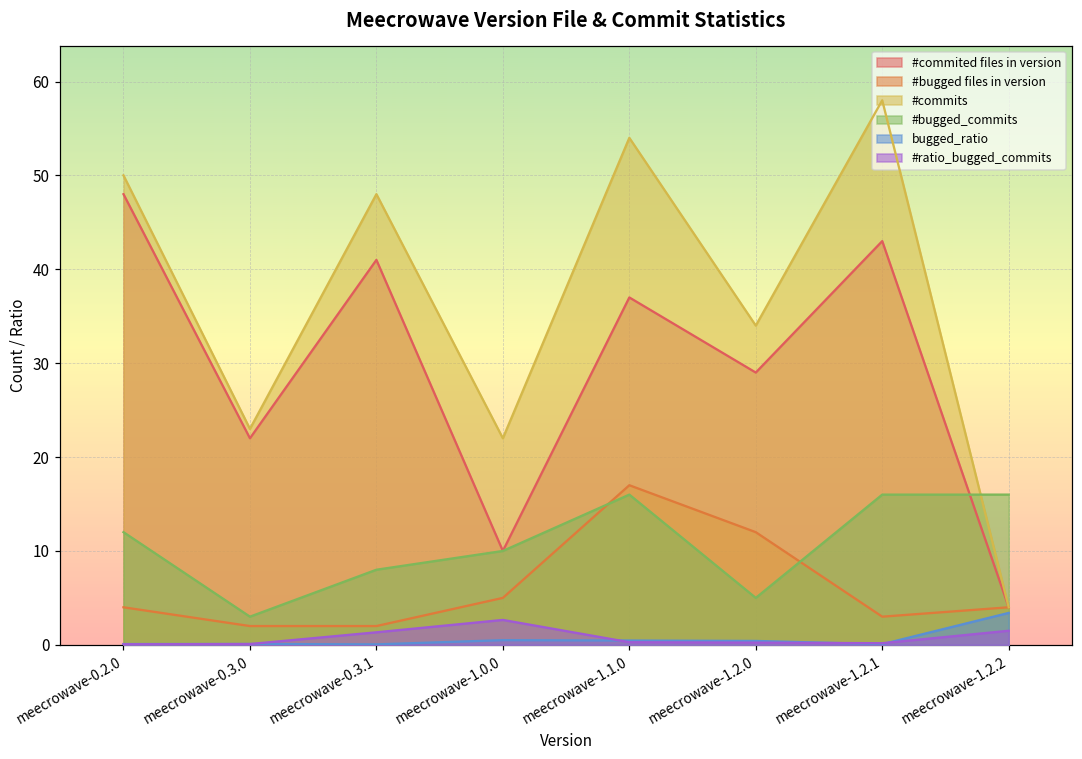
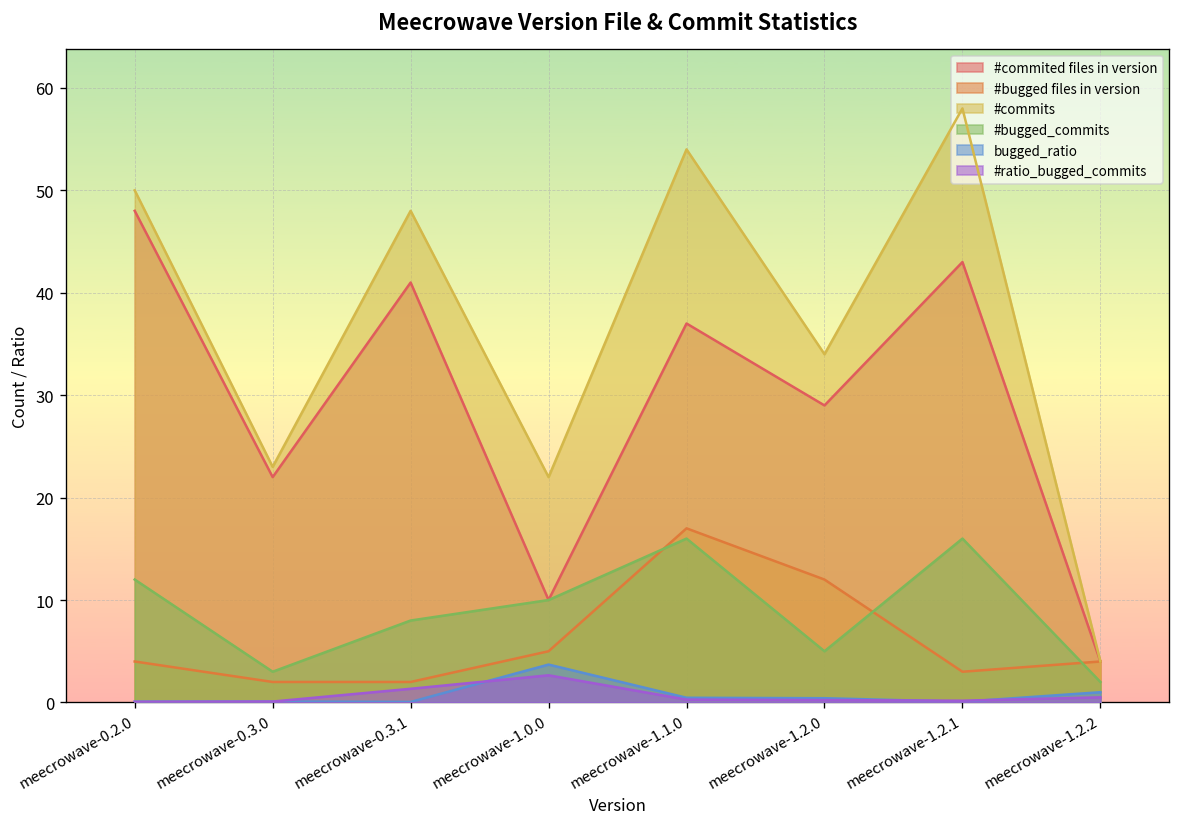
bugged_ratio, meecrowave-1.0.0: 1 -> 4
#bugged_commits, meecrowave-1.2.2: 16 -> 2
bugged_ratio, meecrowave-1.2.2: 3 -> 1
#ratio_bugged_commits, meecrowave-1.2.2: 2 -> 1
